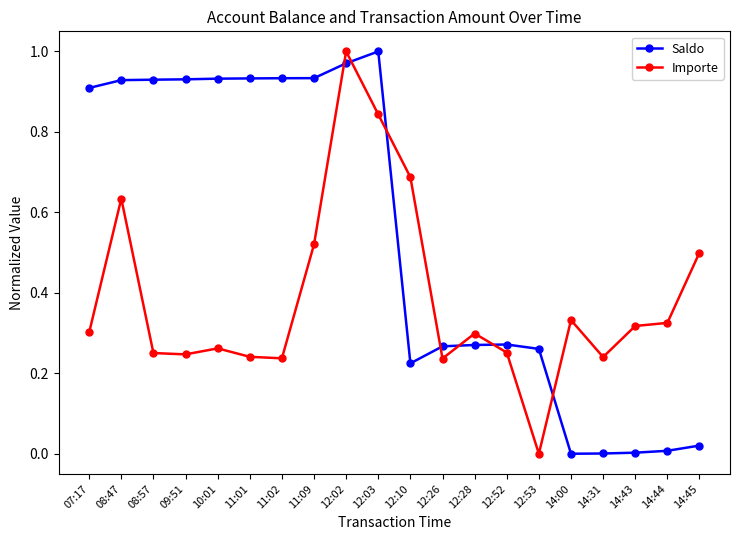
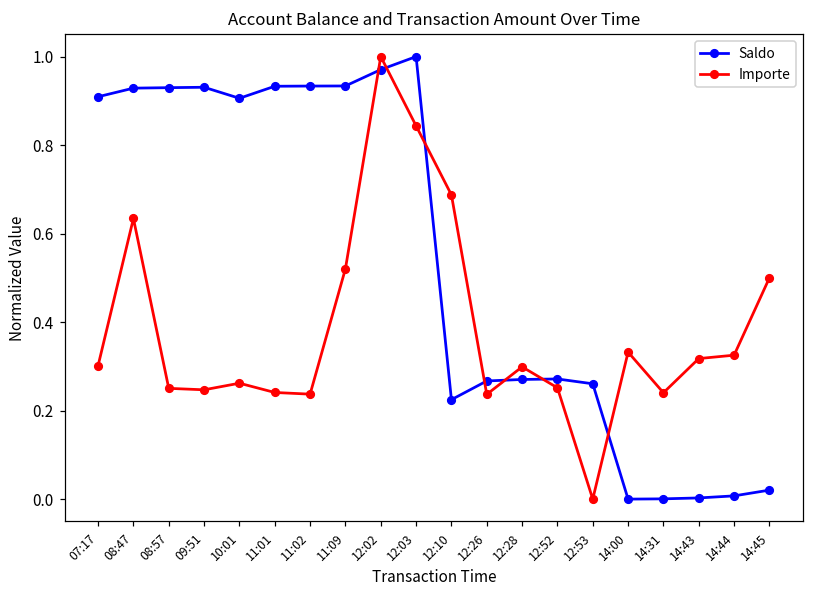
Saldo, 10:01: 0.93 -> 0.91
